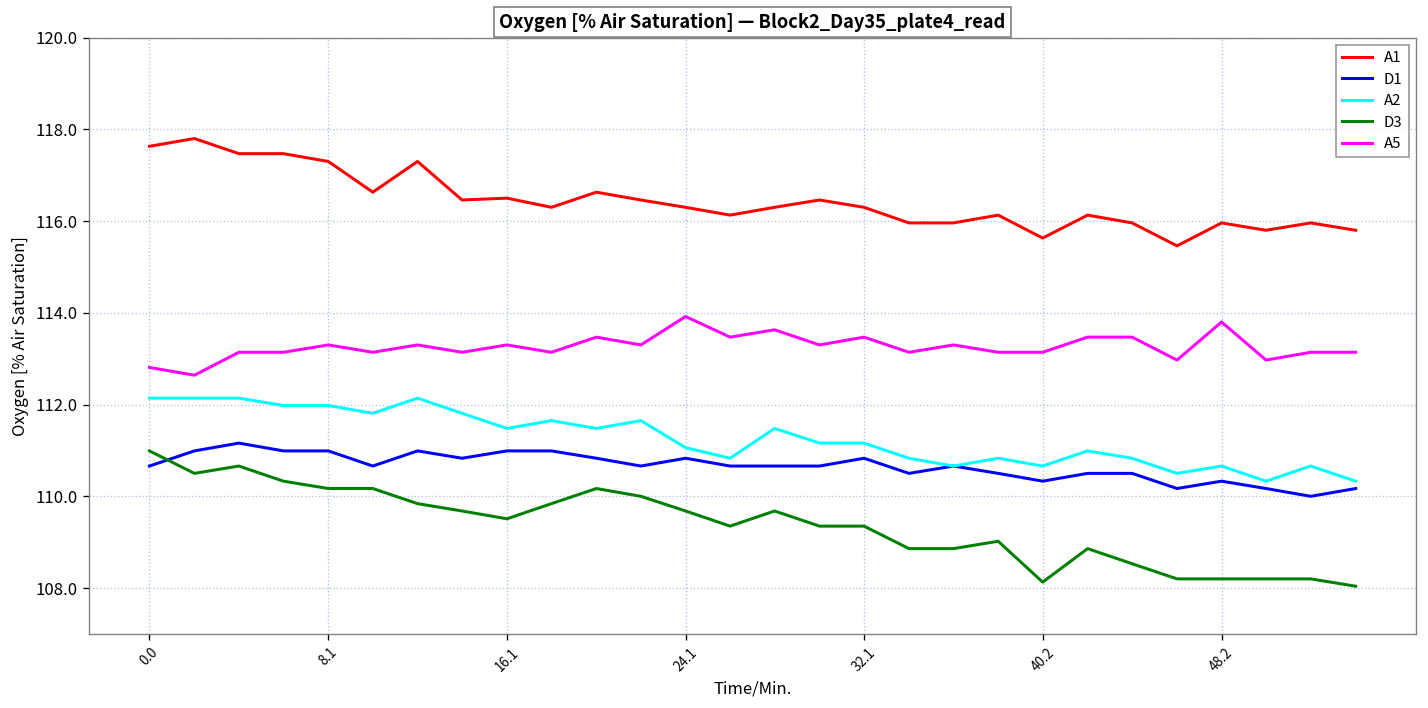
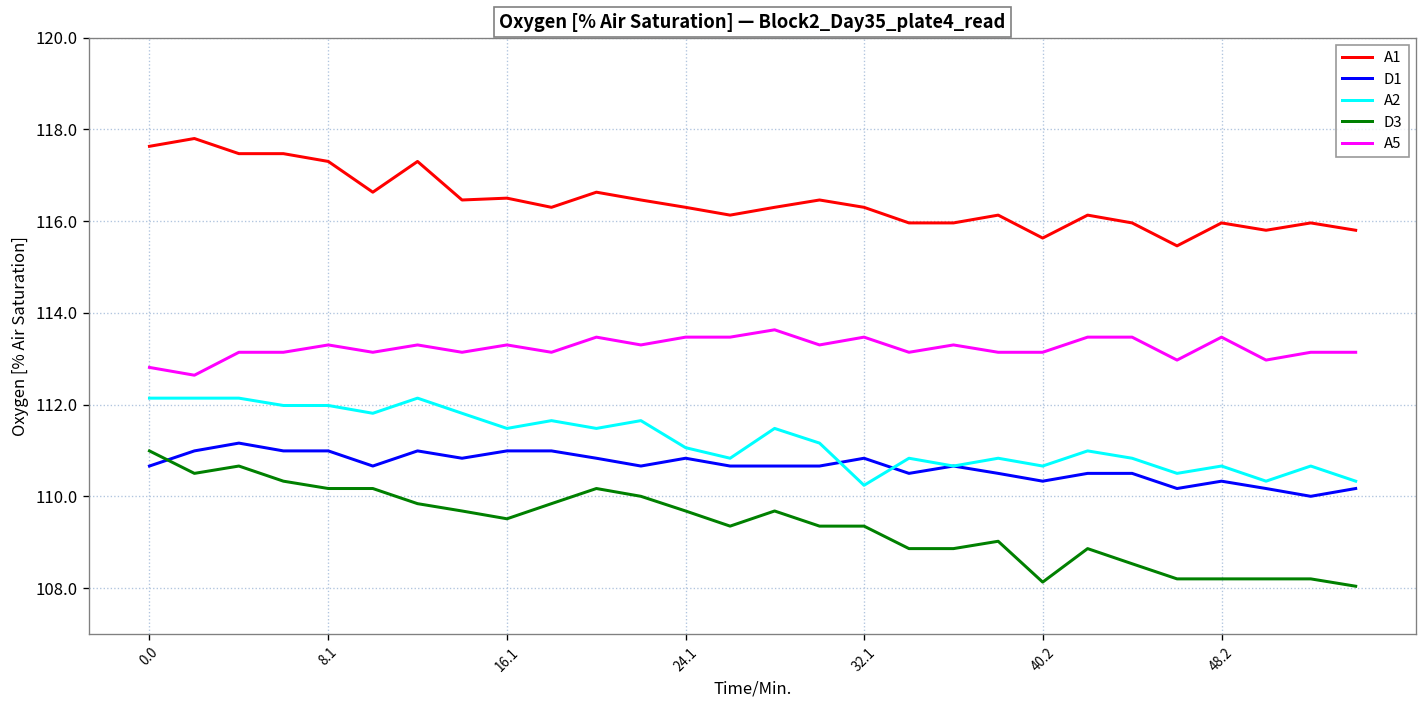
A5, 24.1: 113.9 -> 113.5
A2, 32.1: 111.2 -> 110.2
A5, 48.2: 113.8 -> 113.5
